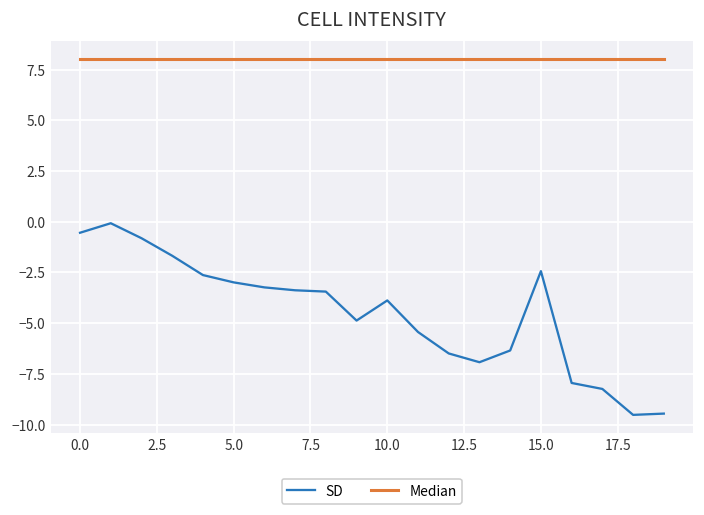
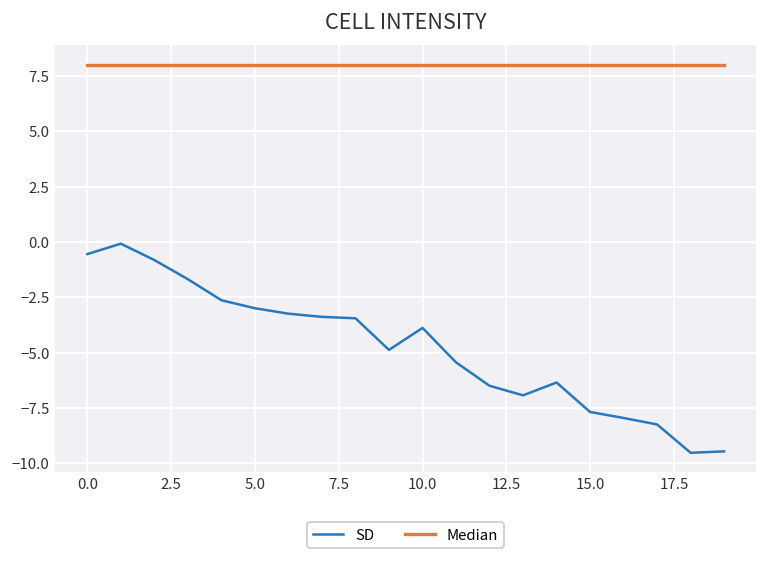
SD, 15.0: -2.4 -> -7.7
